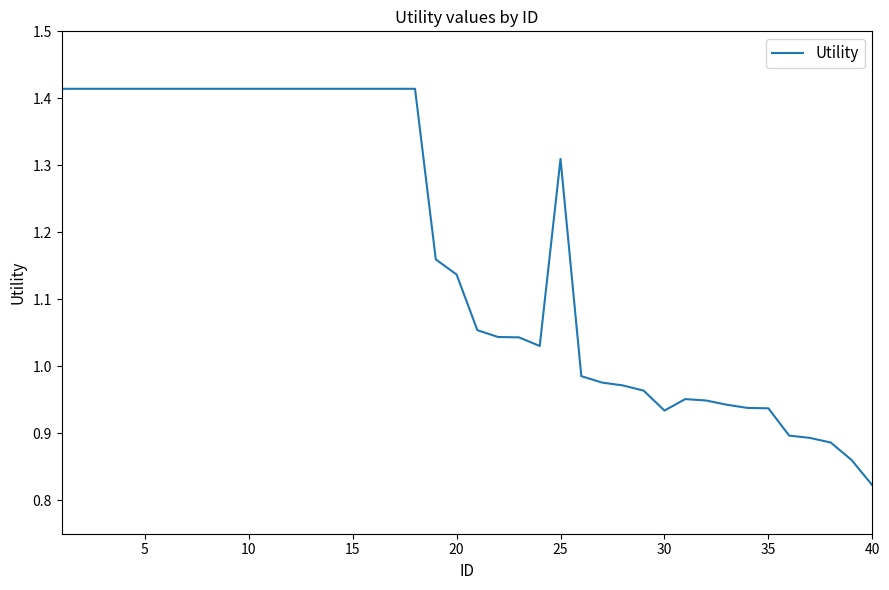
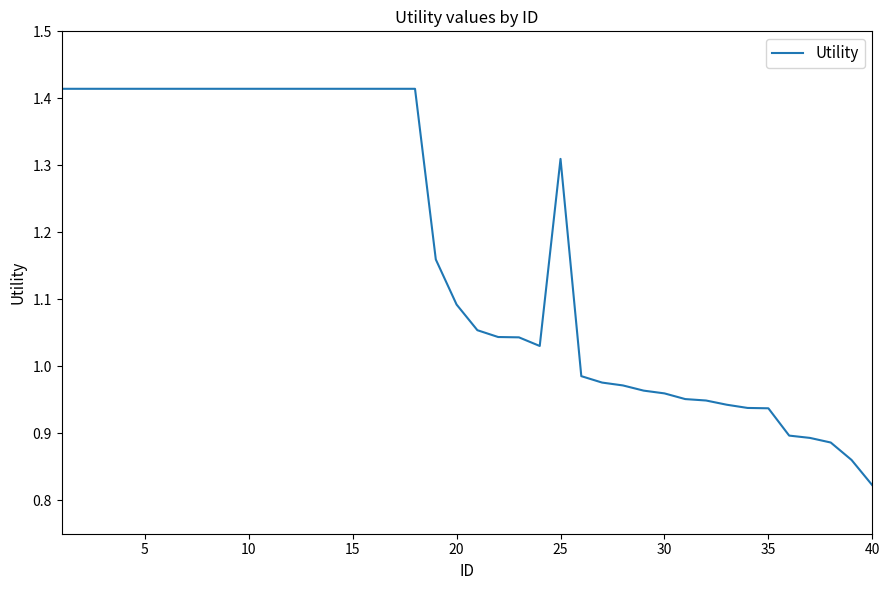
20: 1.14 -> 1.09
30: 0.93 -> 0.96
